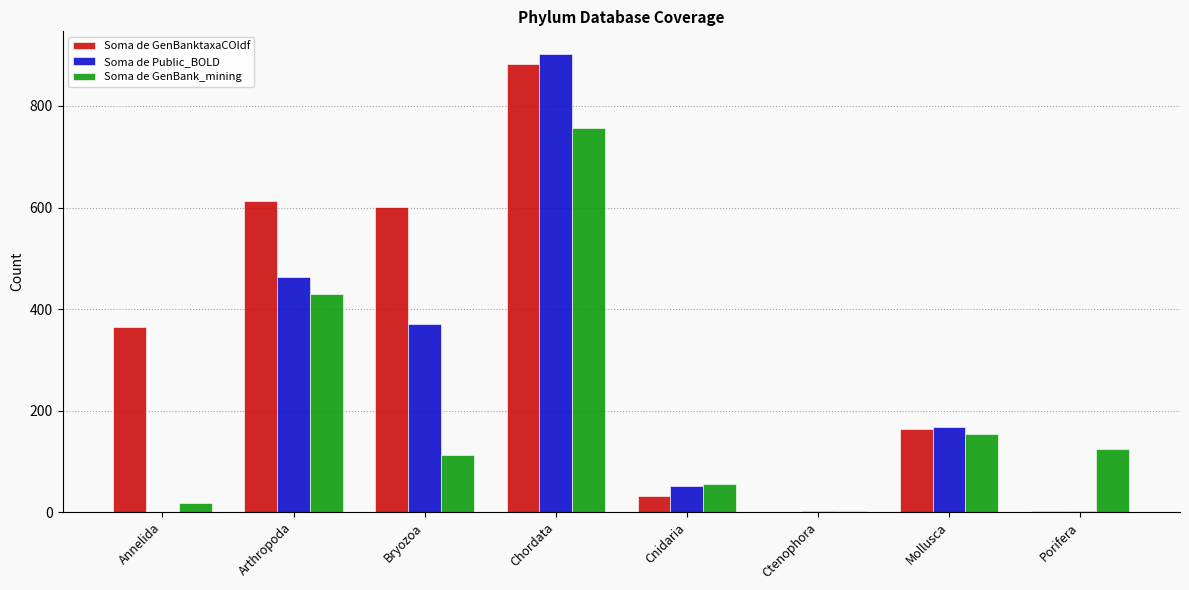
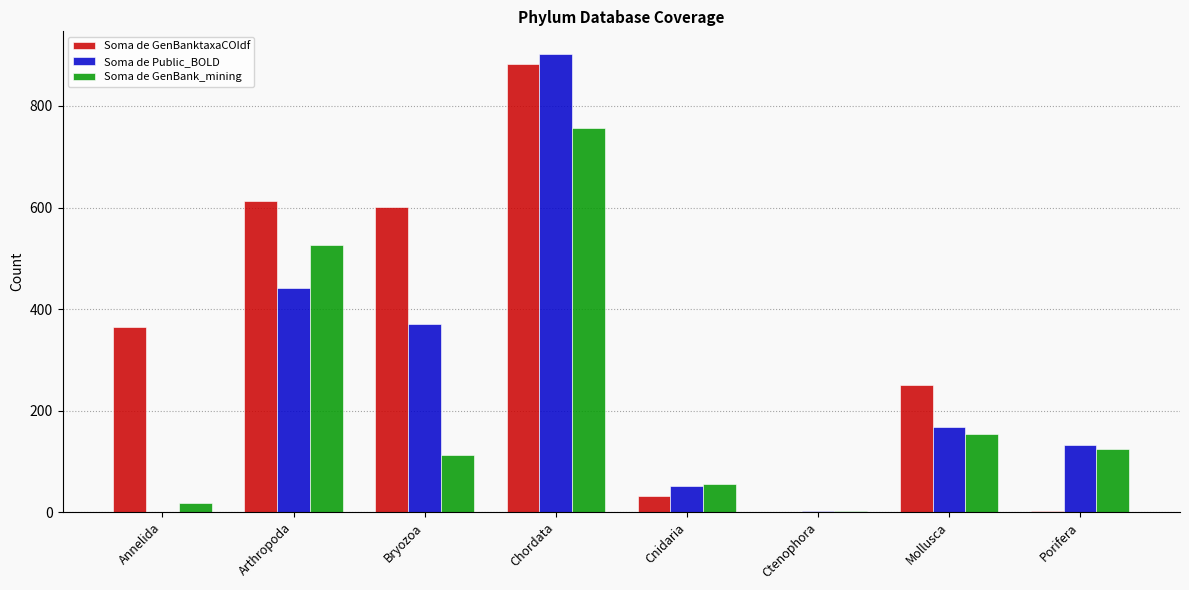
Soma de Public_BOLD, Arthropoda: 460 -> 440
Soma de GenBank_mining, Arthropoda: 430 -> 530
Soma de GenBanktaxaCOIdf, Mollusca: 160 -> 250
Soma de Public_BOLD, Porifera: 0 -> 130
